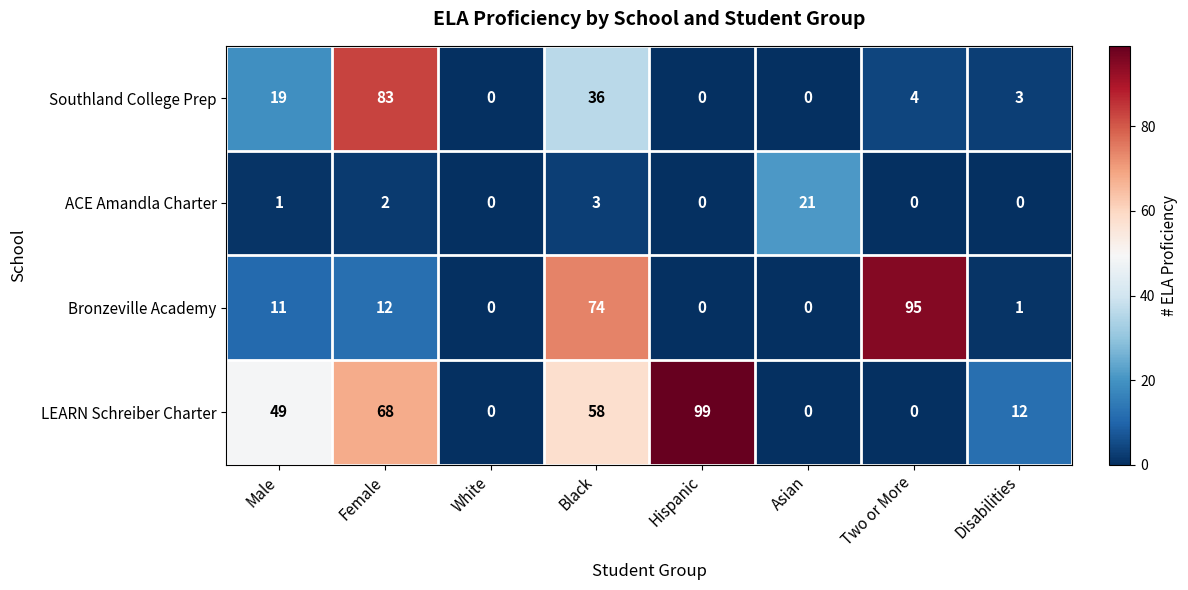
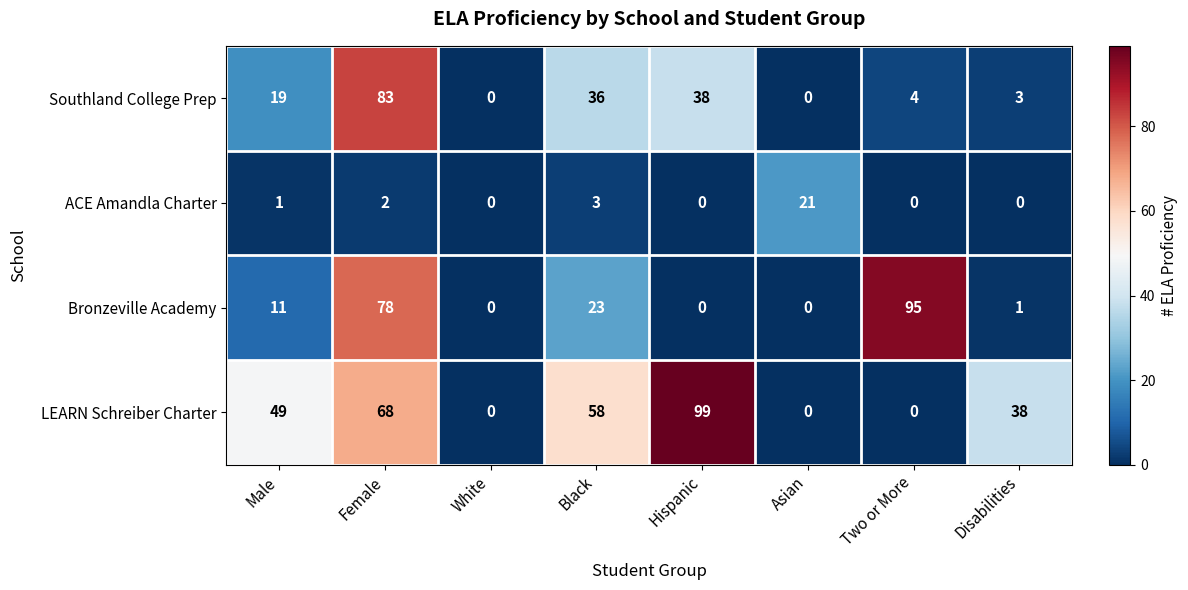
Southland College Prep, Hispanic: 0 -> 38
Bronzeville Academy, Female: 12 -> 78
Bronzeville Academy, Black: 74 -> 23
LEARN Schreiber Charter, Disabilities: 12 -> 38
